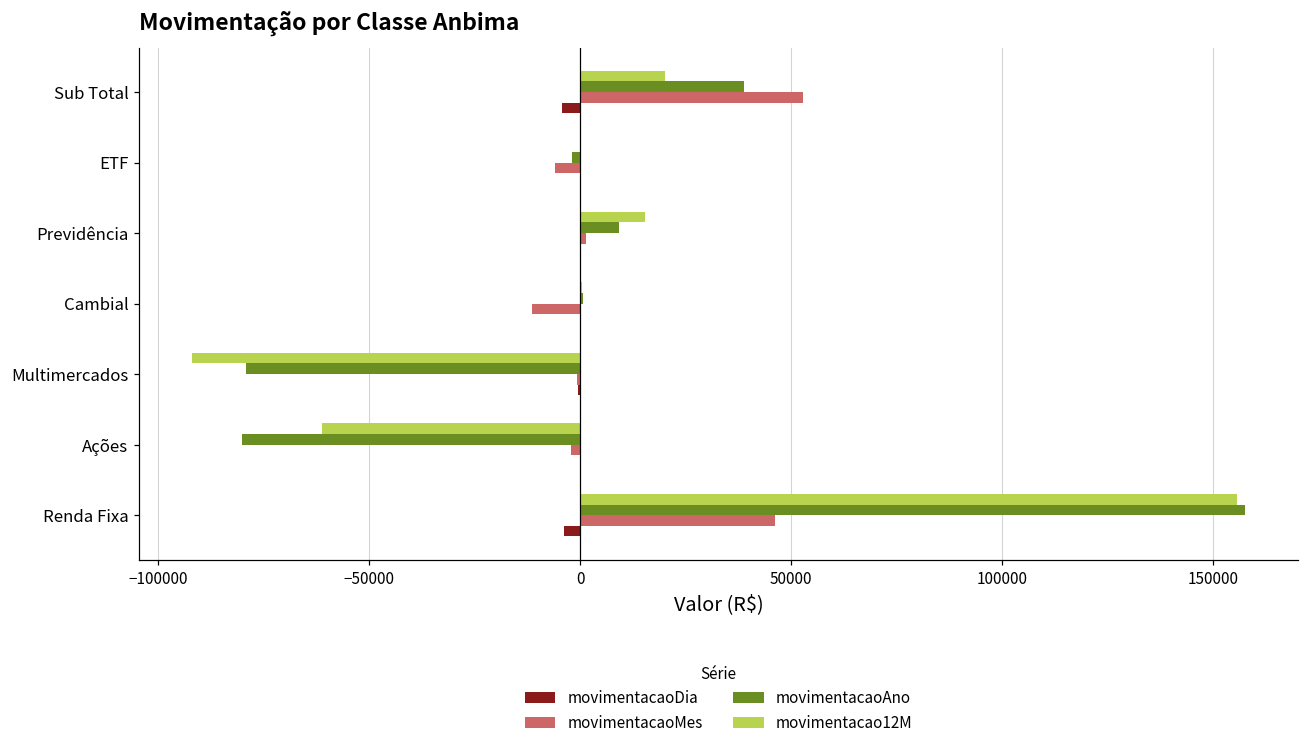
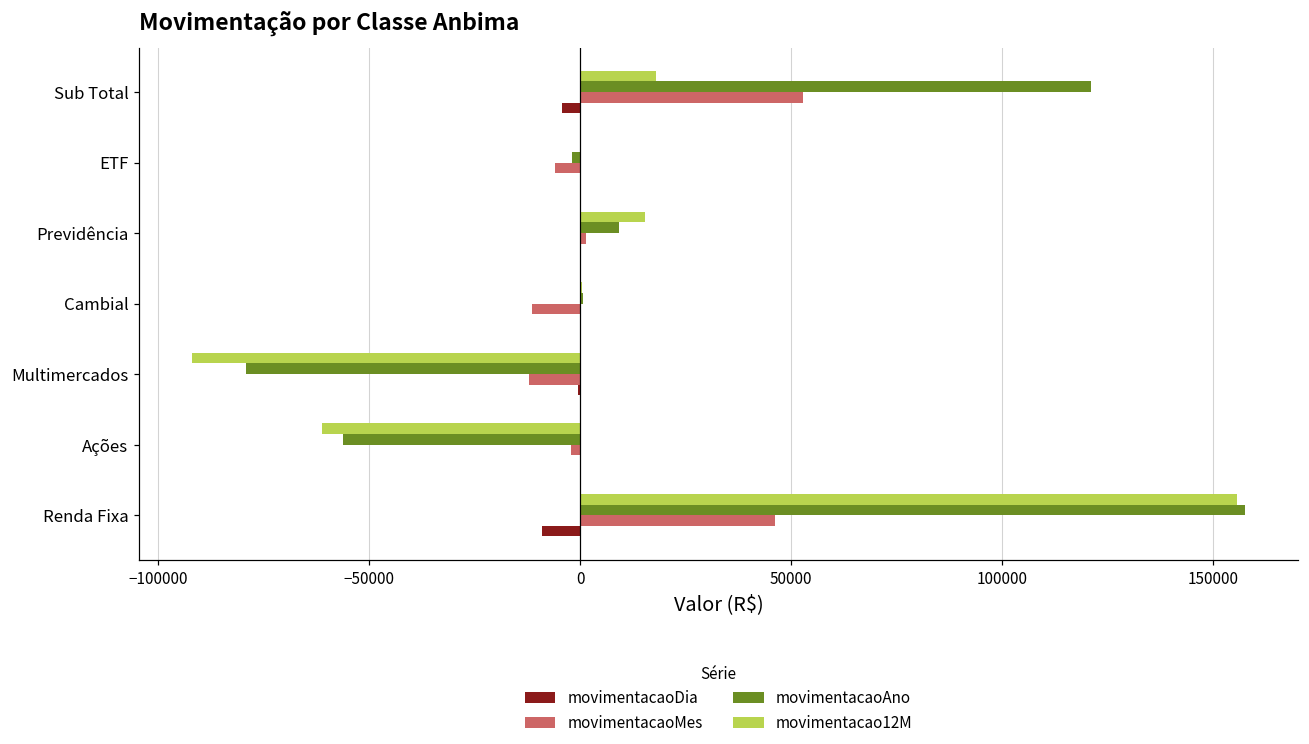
movimentacao12M, Sub Total: 20000 -> 18000
movimentacaoAno, Sub Total: 39000 -> 121000
movimentacaoMes, Multimercados: -1000 -> -12000
movimentacaoAno, Ações: -80000 -> -56000
movimentacaoDia, Renda Fixa: -4000 -> -9000
